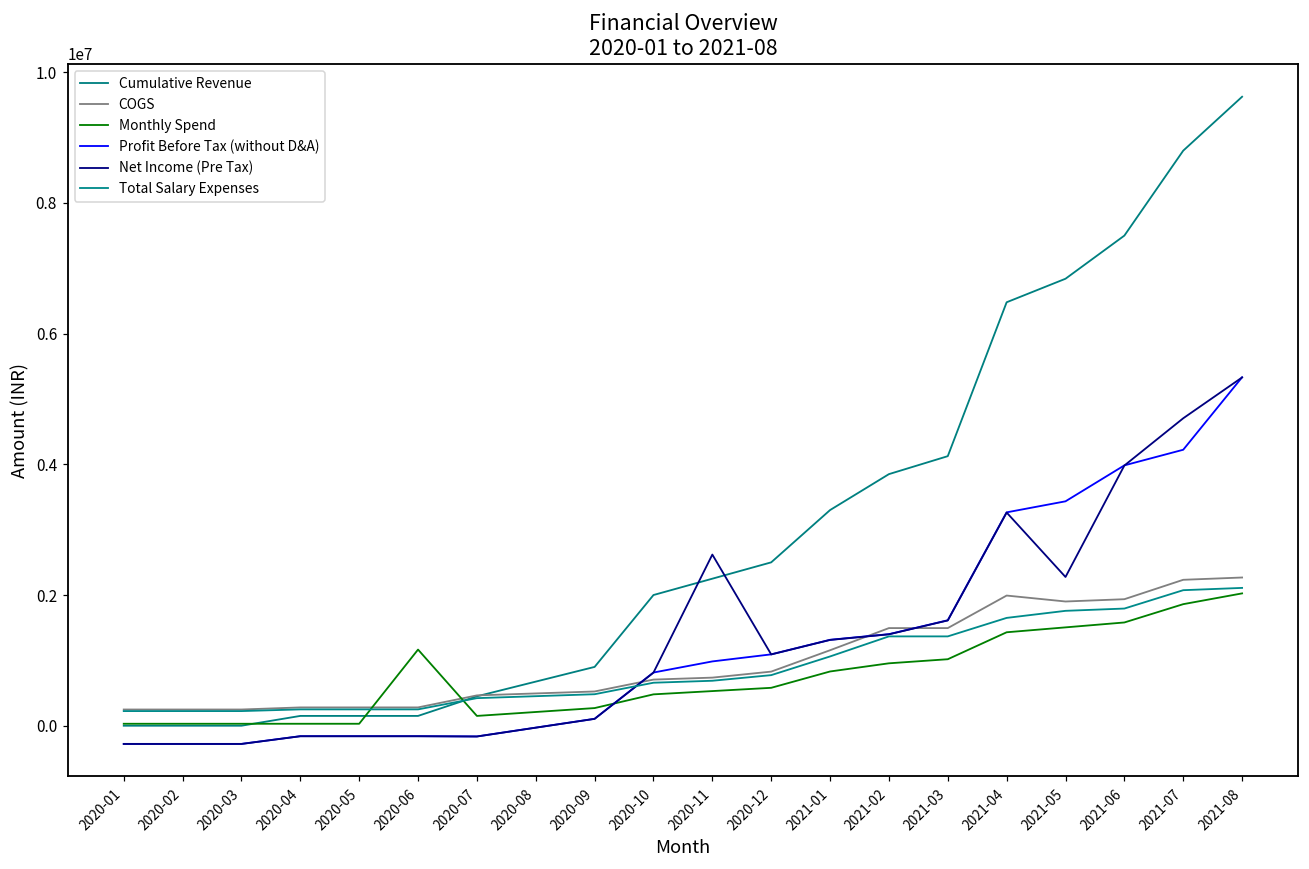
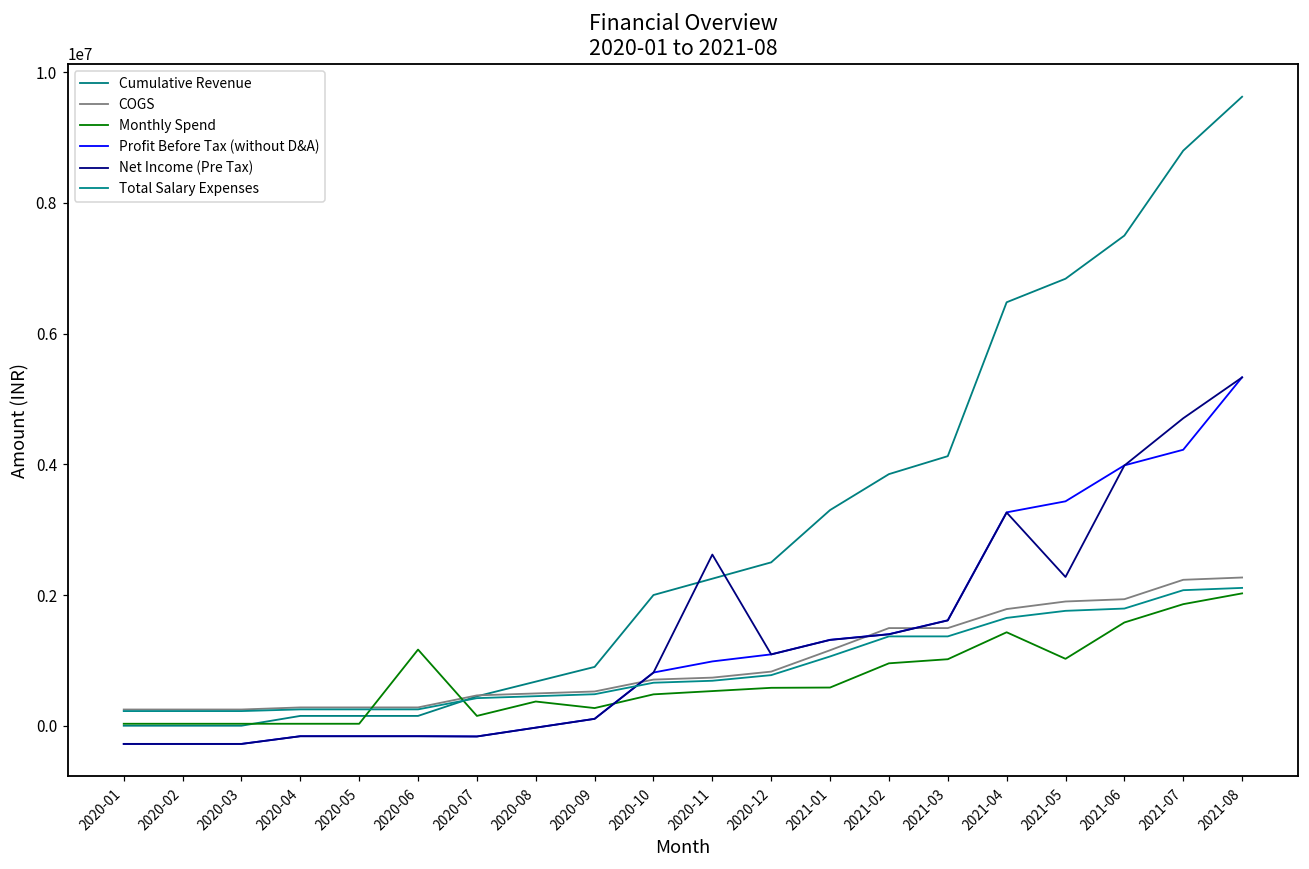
Monthly Spend, 2020-08: 200000 -> 400000
Monthly Spend, 2021-01: 800000 -> 600000
COGS, 2021-04: 2000000 -> 1800000
Monthly Spend, 2021-05: 1500000 -> 1000000
